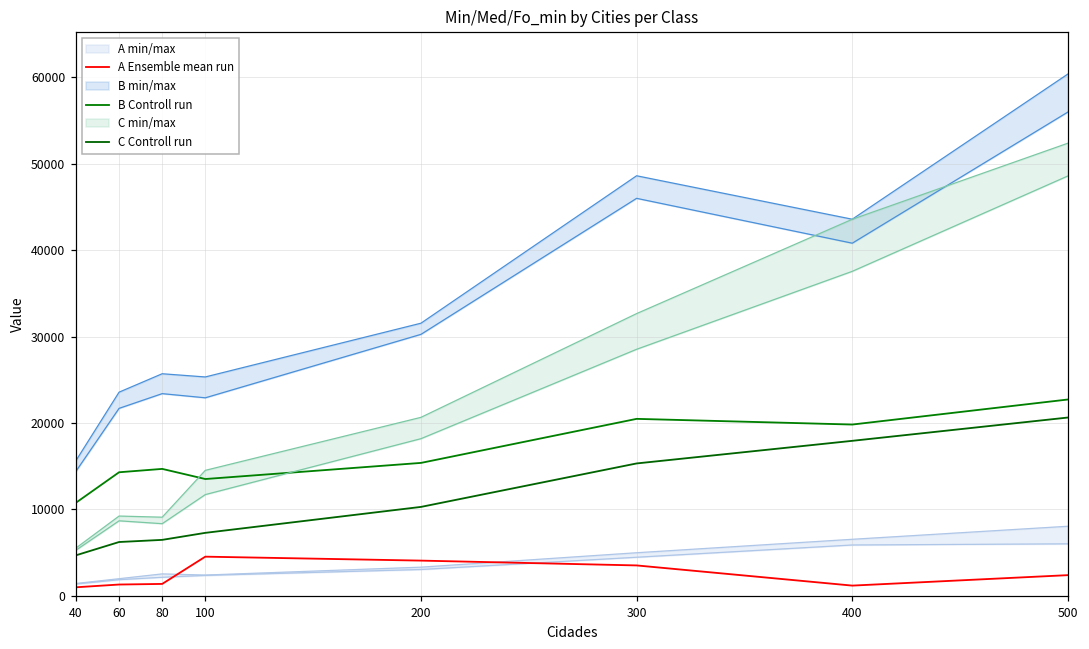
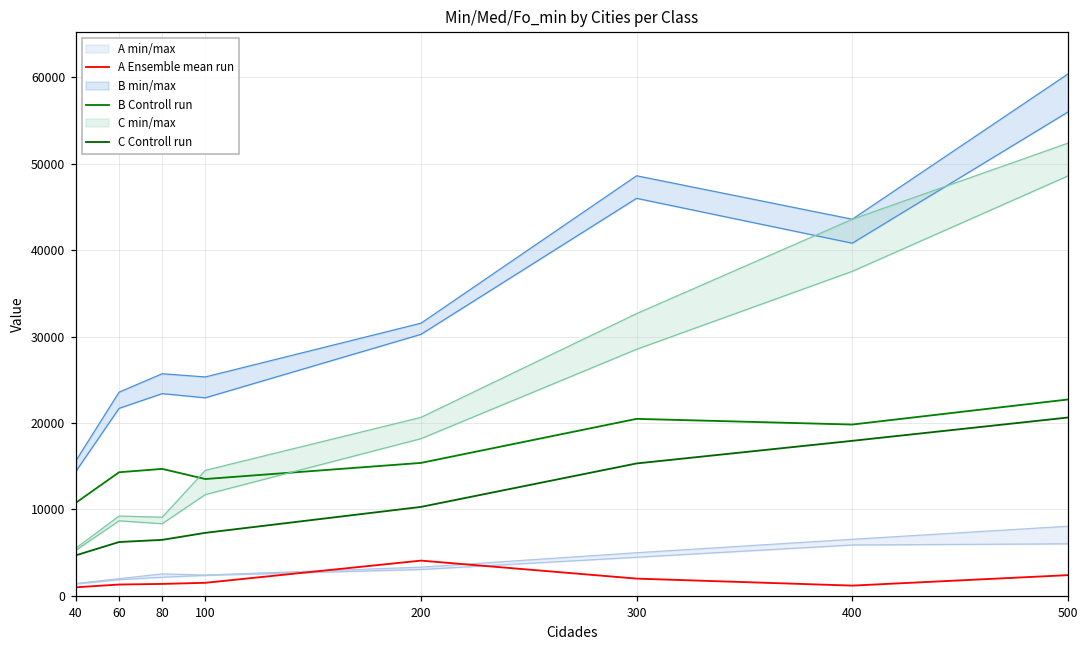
A Ensemble mean run, 100: 5000 -> 2000
A Ensemble mean run, 300: 4000 -> 2000
